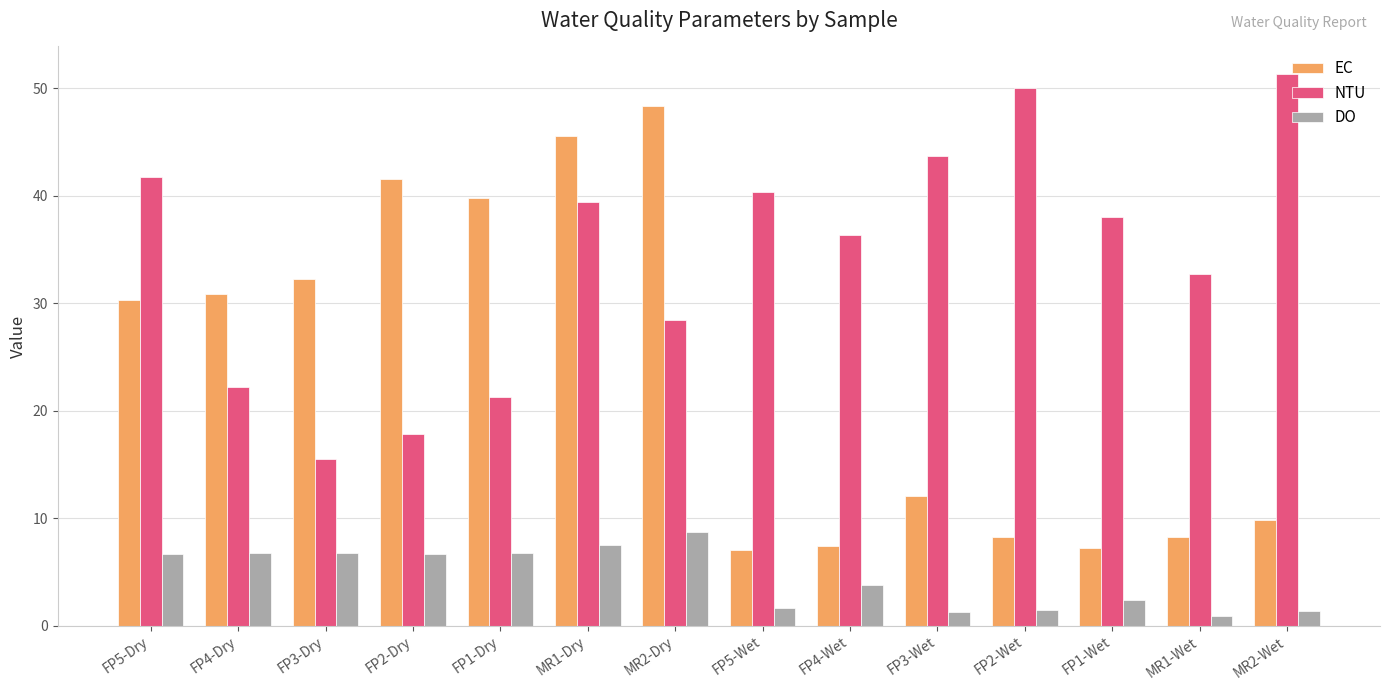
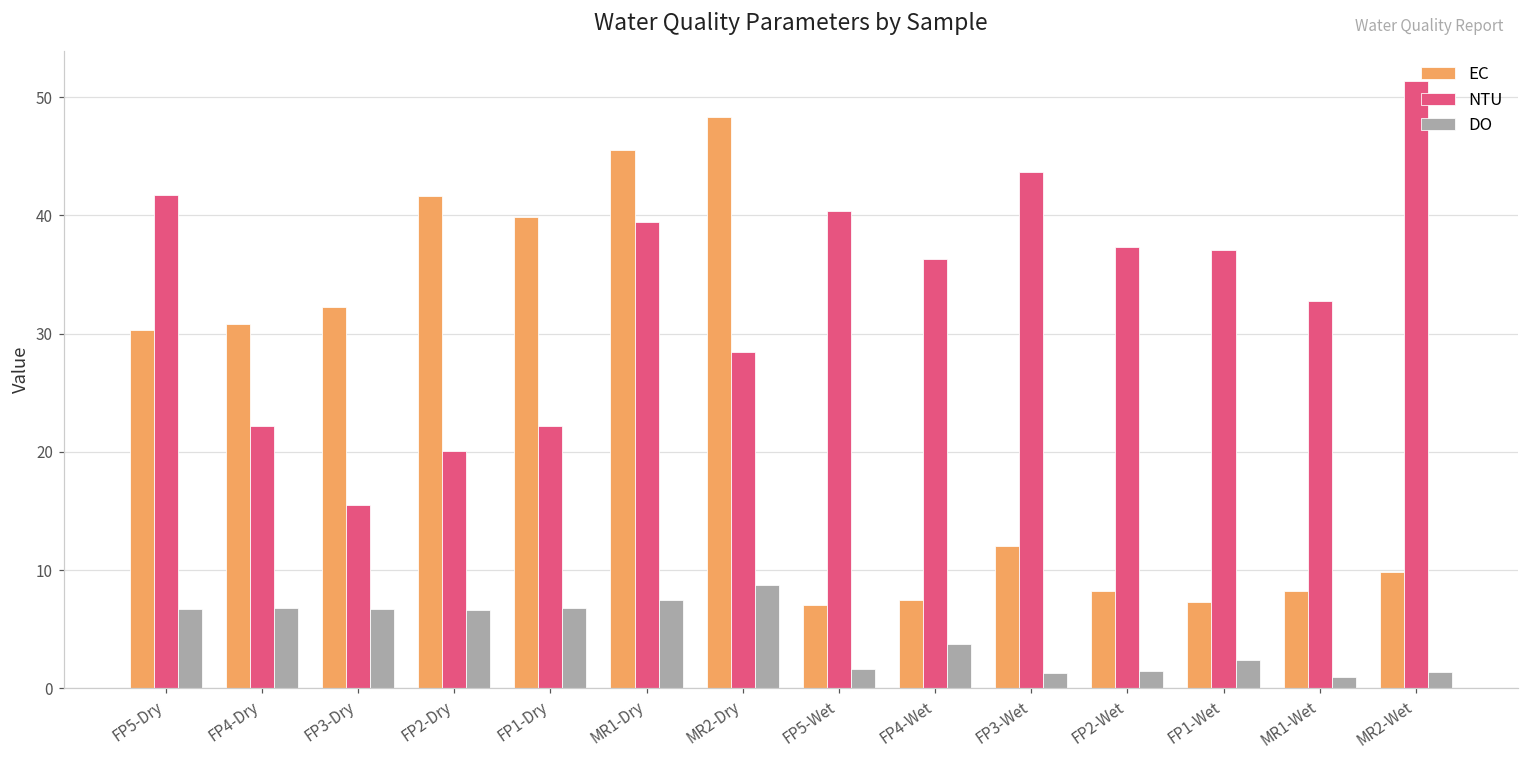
NTU, FP2-Dry: 17.8 -> 20.1
NTU, FP1-Dry: 21.3 -> 22.2
NTU, FP2-Wet: 50.0 -> 37.3
NTU, FP1-Wet: 38.0 -> 37.1
